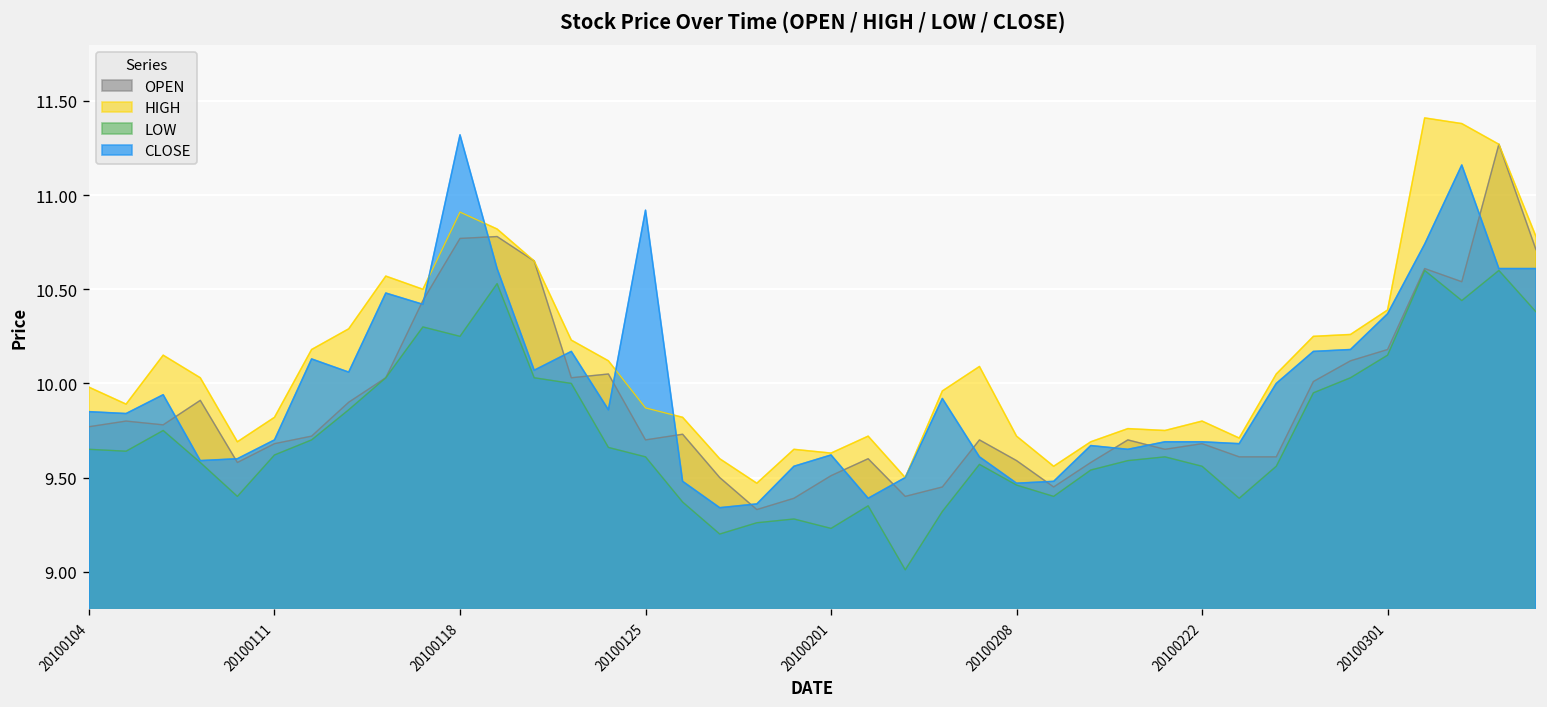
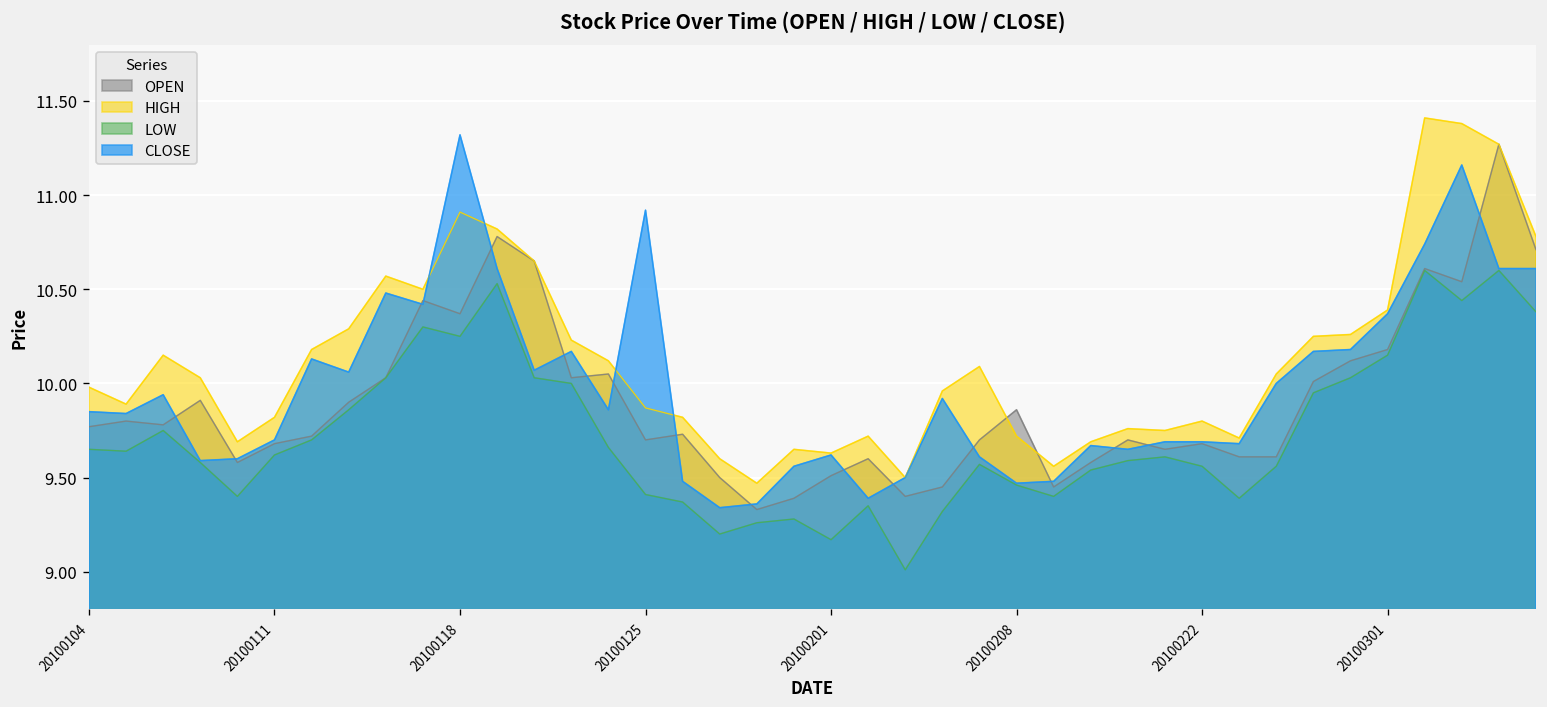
OPEN, 20100118: 10.77 -> 10.37
LOW, 20100125: 9.61 -> 9.41
LOW, 20100201: 9.23 -> 9.17
OPEN, 20100208: 9.59 -> 9.86
